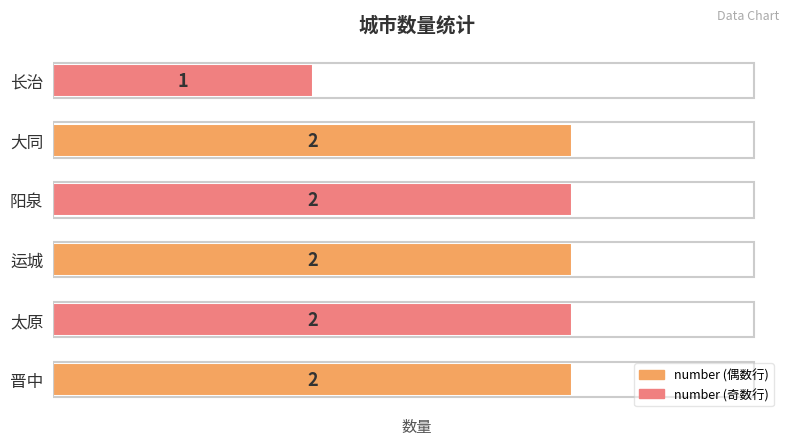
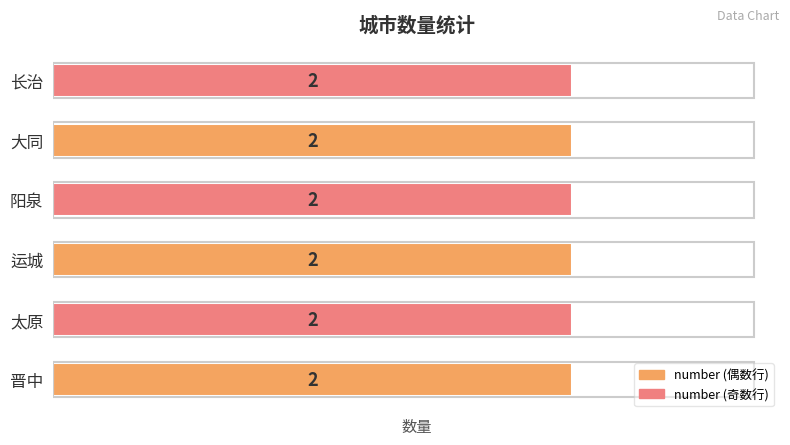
长治: 1 -> 2
